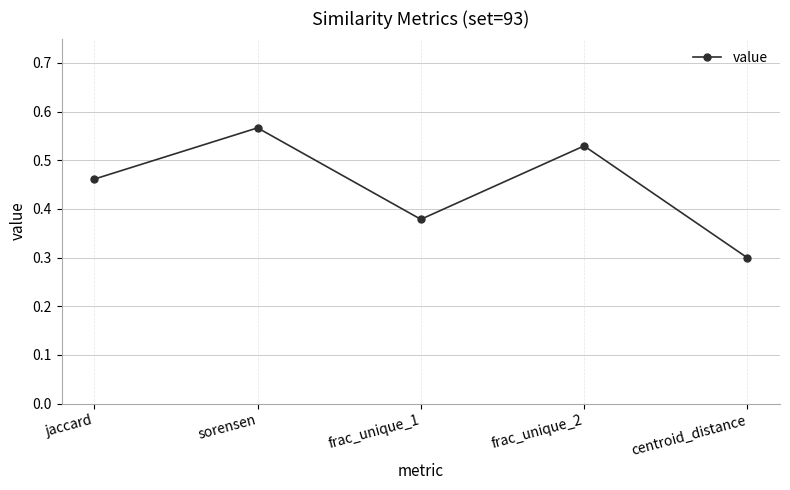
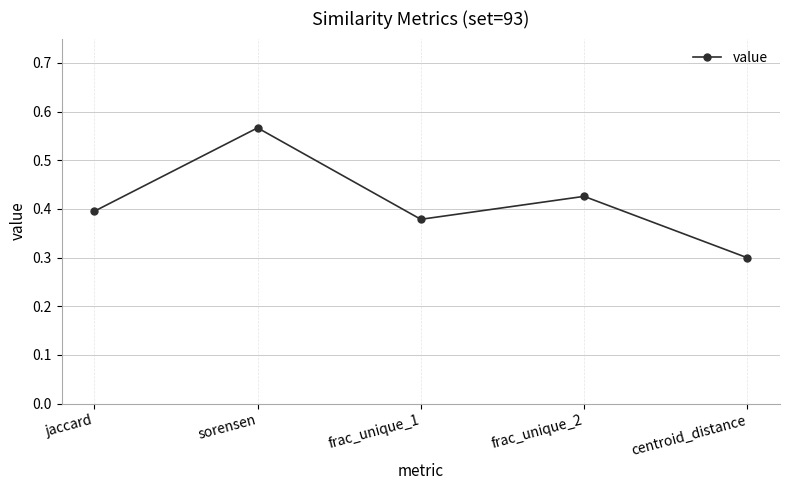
jaccard: 0.46 -> 0.40
frac_unique_2: 0.53 -> 0.43
